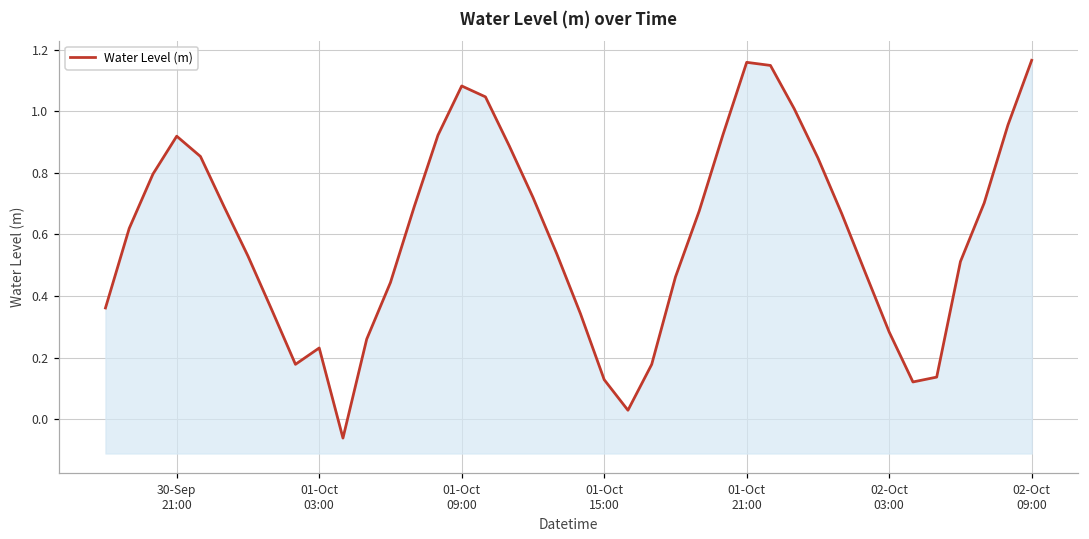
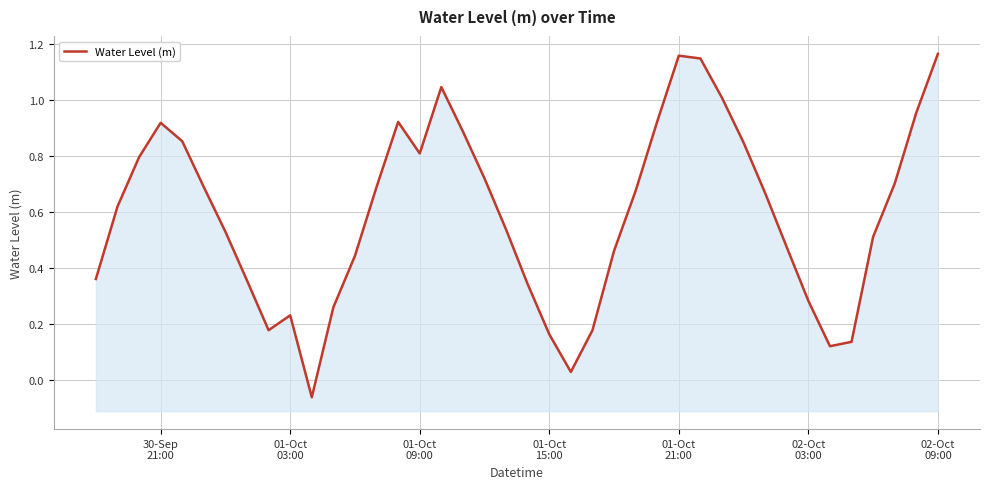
01-Oct 09:00: 1.08 -> 0.81
01-Oct 15:00: 0.13 -> 0.16
